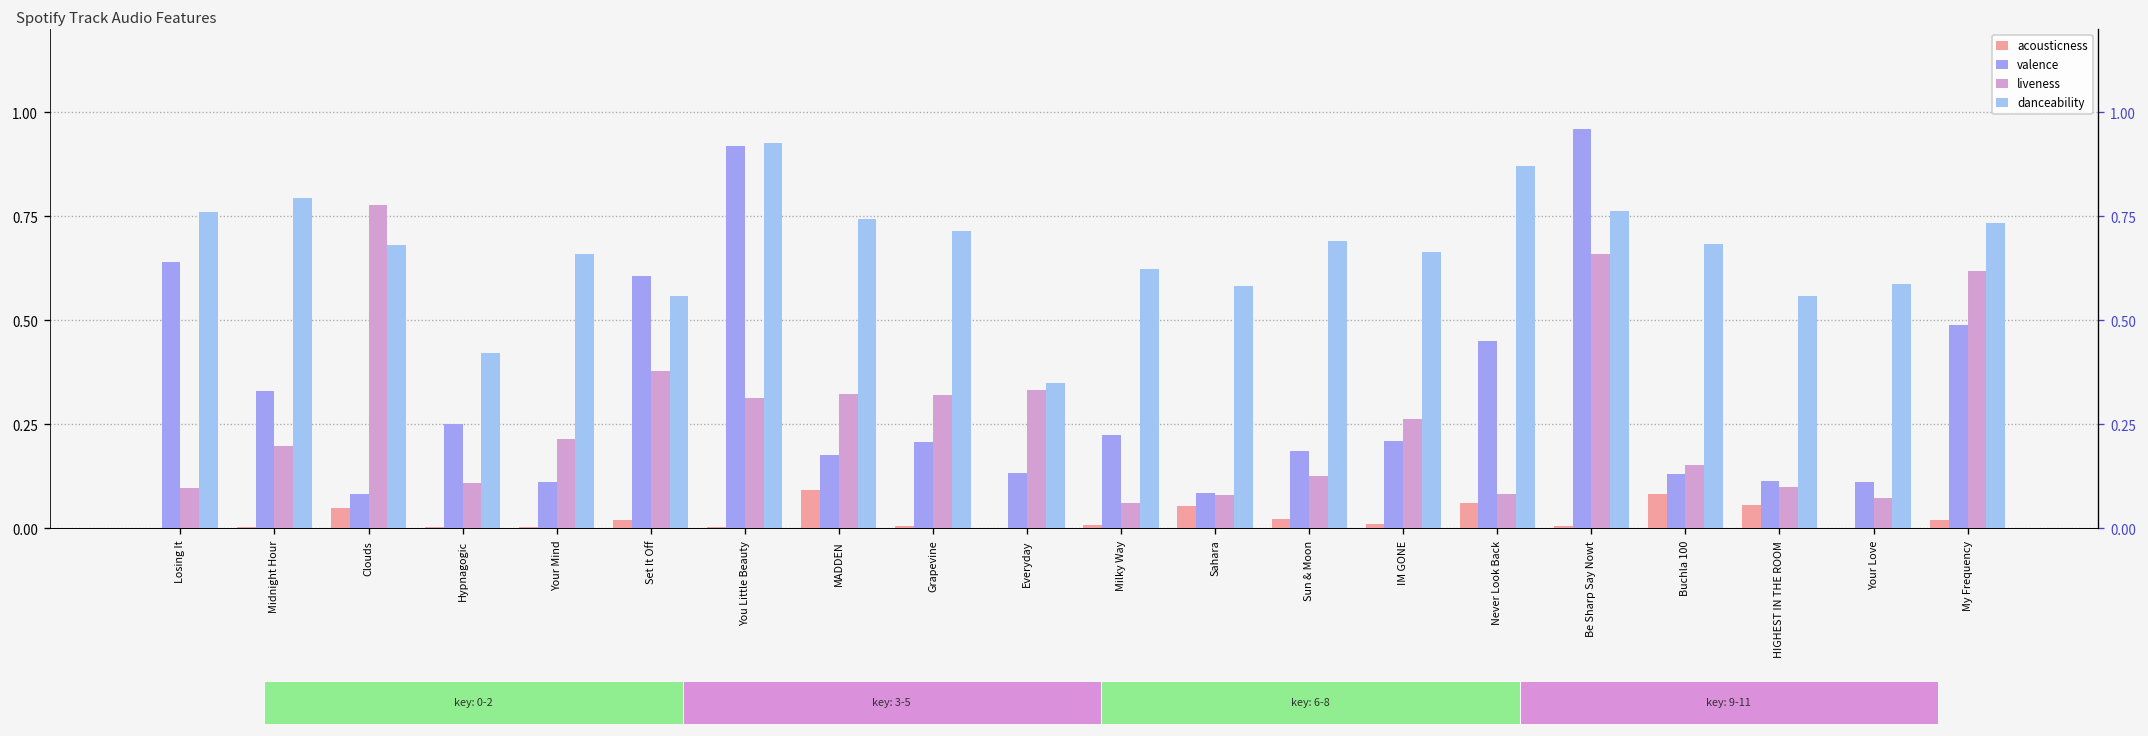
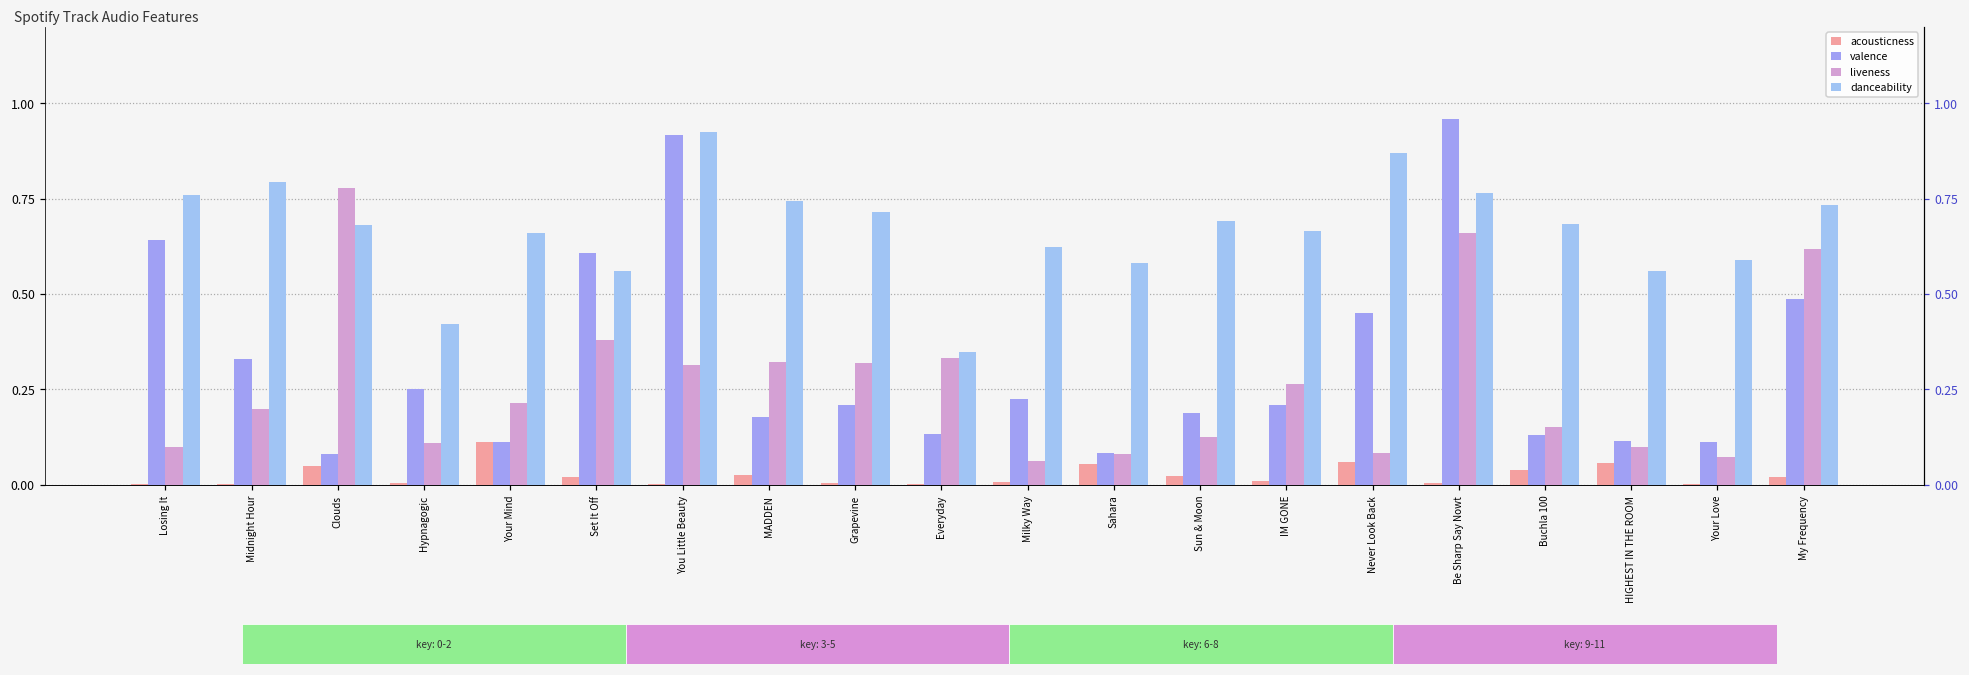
acousticness, Your Mind: 0.00 -> 0.11
acousticness, MADDEN: 0.09 -> 0.03
acousticness, Buchla 100: 0.08 -> 0.04
